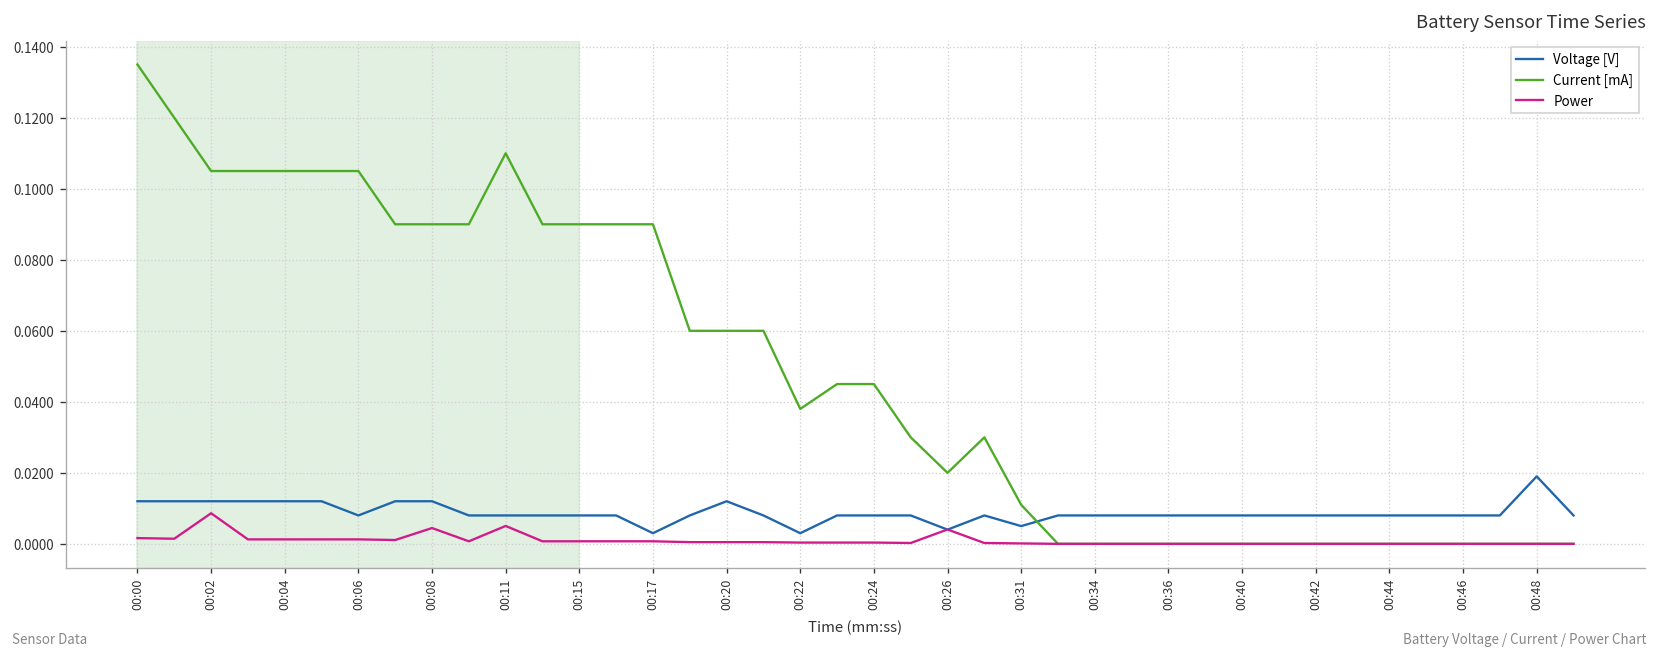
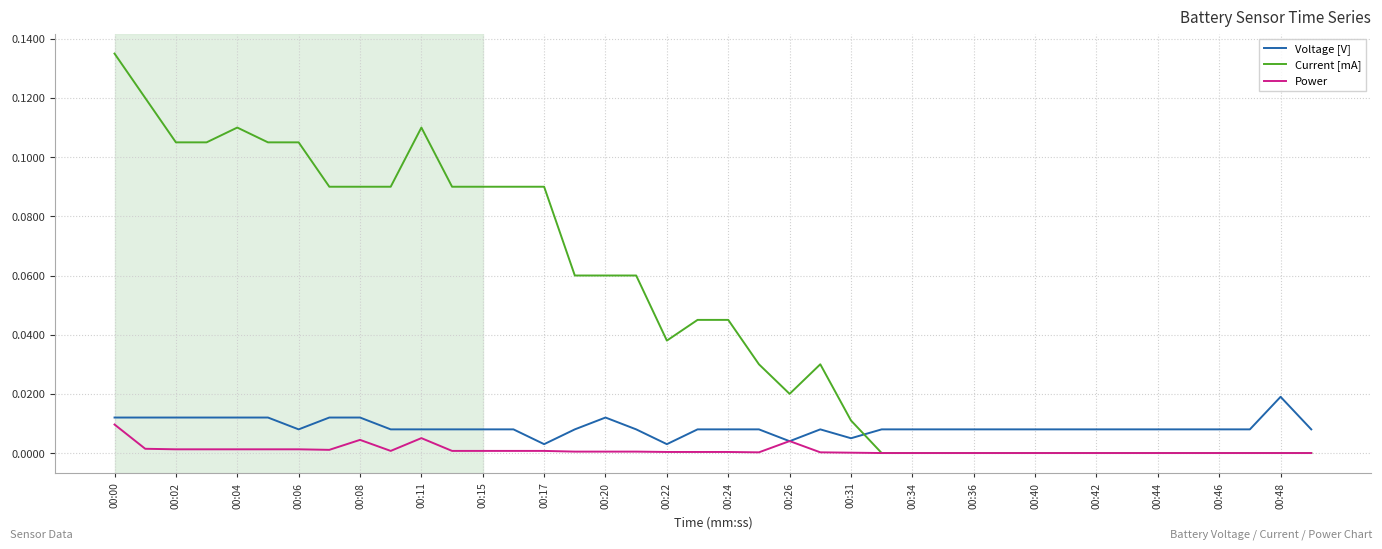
Power, 00:00: 0.002 -> 0.010
Power, 00:02: 0.009 -> 0.001
Current [mA], 00:04: 0.105 -> 0.110
